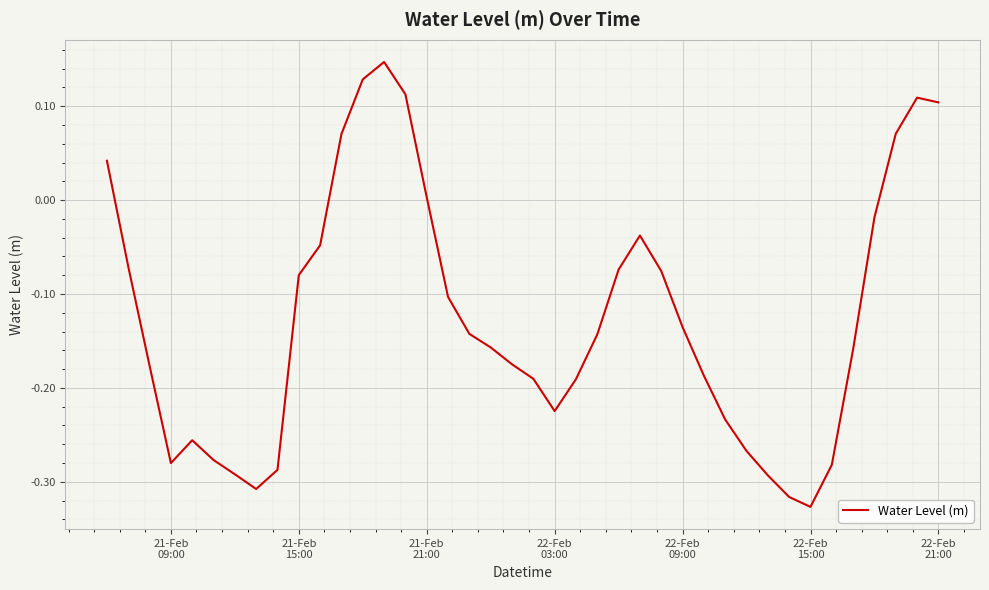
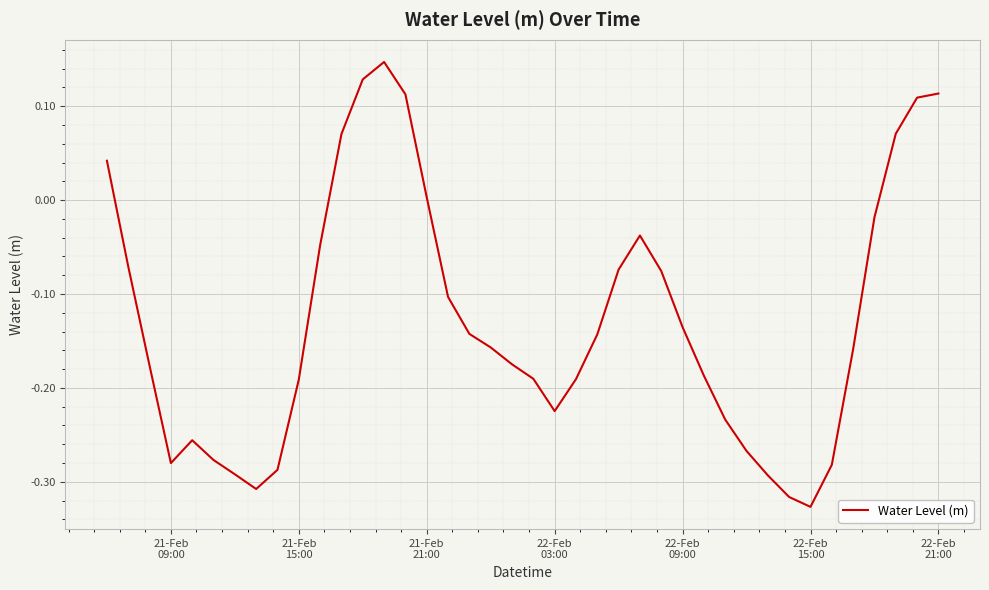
21-Feb 15:00: -0.08 -> -0.19
22-Feb 21:00: 0.10 -> 0.11
